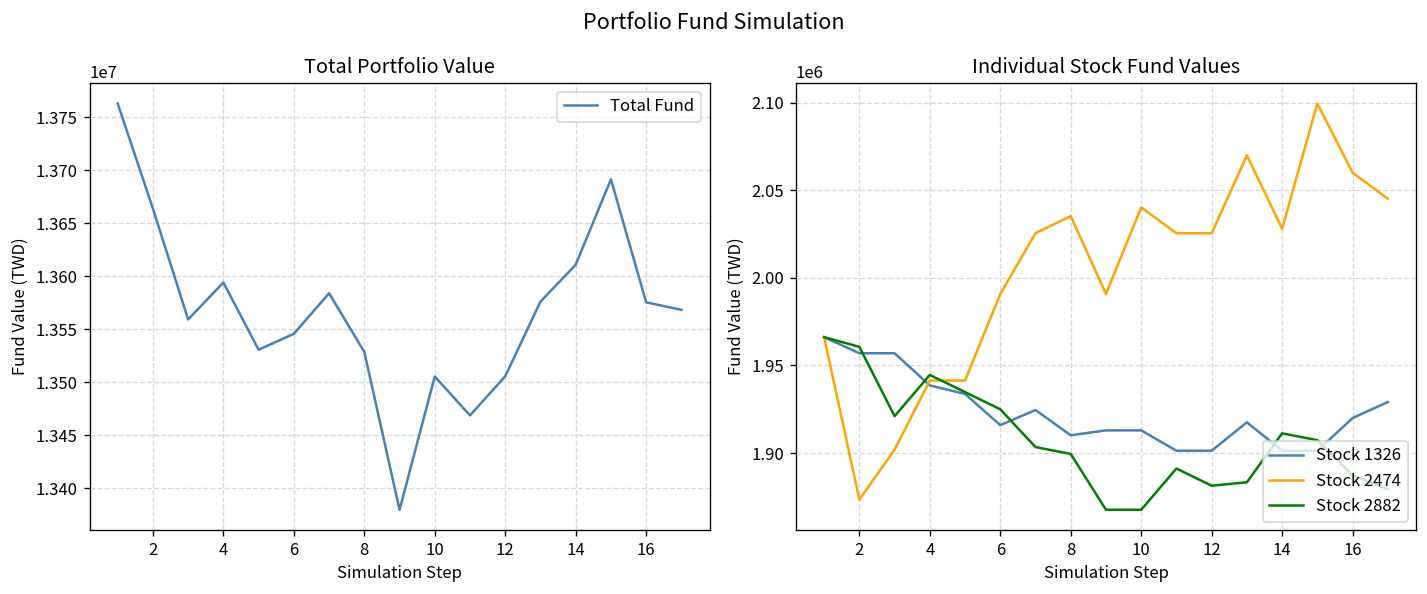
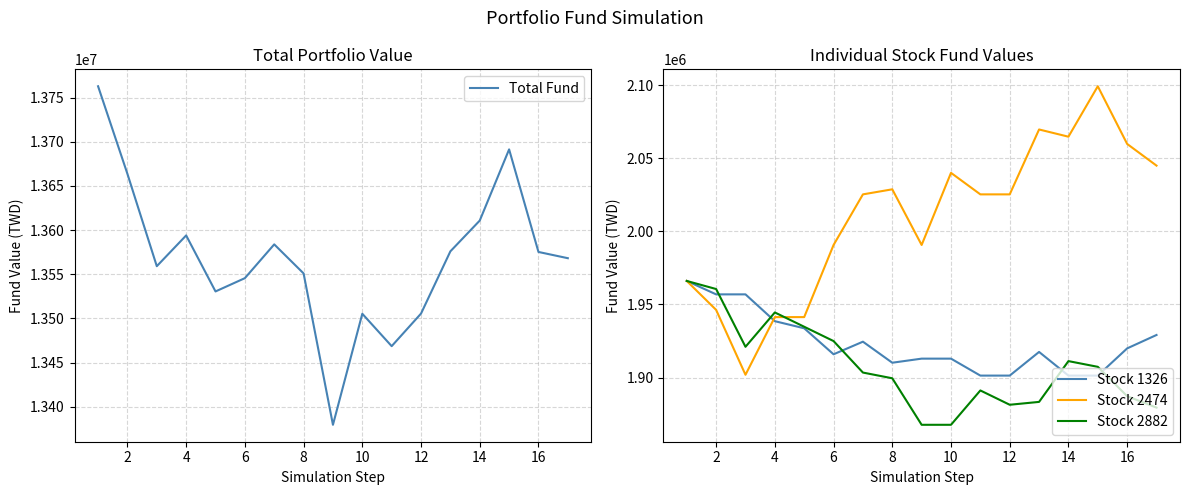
Total Portfolio Value, 8: 13530000 -> 13550000
Individual Stock Fund Values, Stock 2474, 2: 1873000 -> 1946000
Individual Stock Fund Values, Stock 2474, 8: 2035000 -> 2029000
Individual Stock Fund Values, Stock 2474, 14: 2028000 -> 2065000
